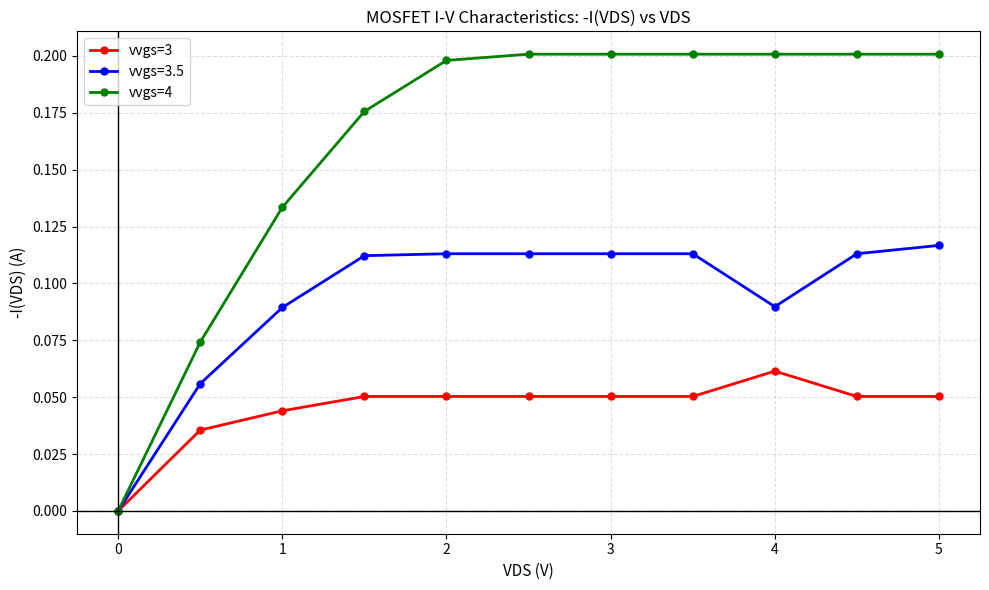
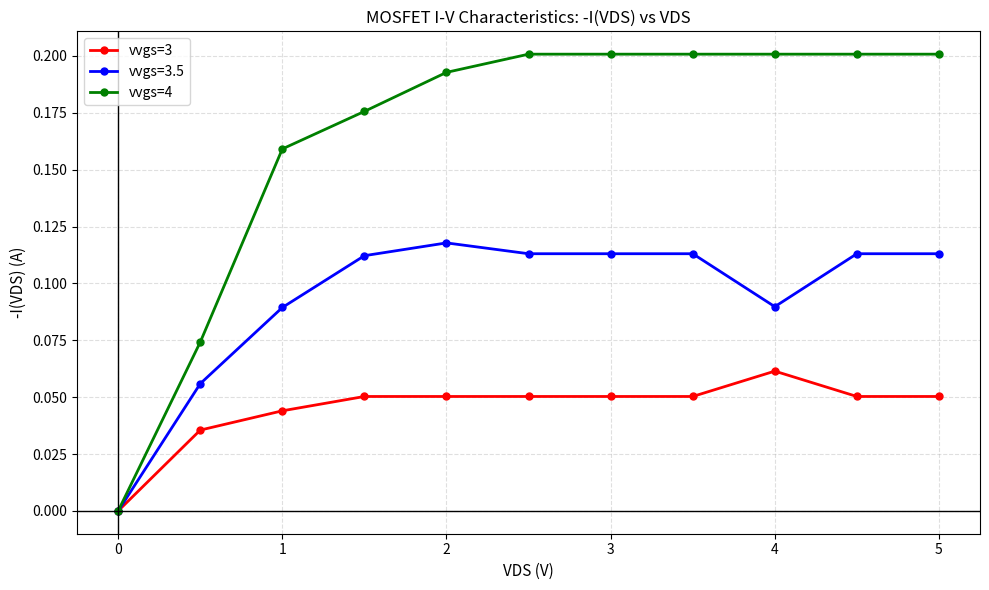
vvgs=4, 1: 0.133 -> 0.159
vvgs=3.5, 2: 0.113 -> 0.118
vvgs=4, 2: 0.198 -> 0.193
vvgs=3.5, 5: 0.117 -> 0.113
